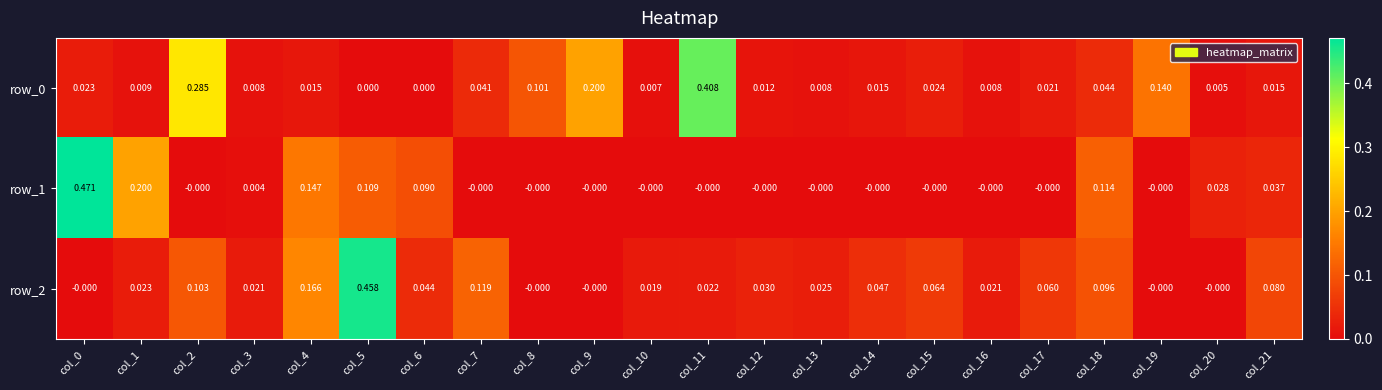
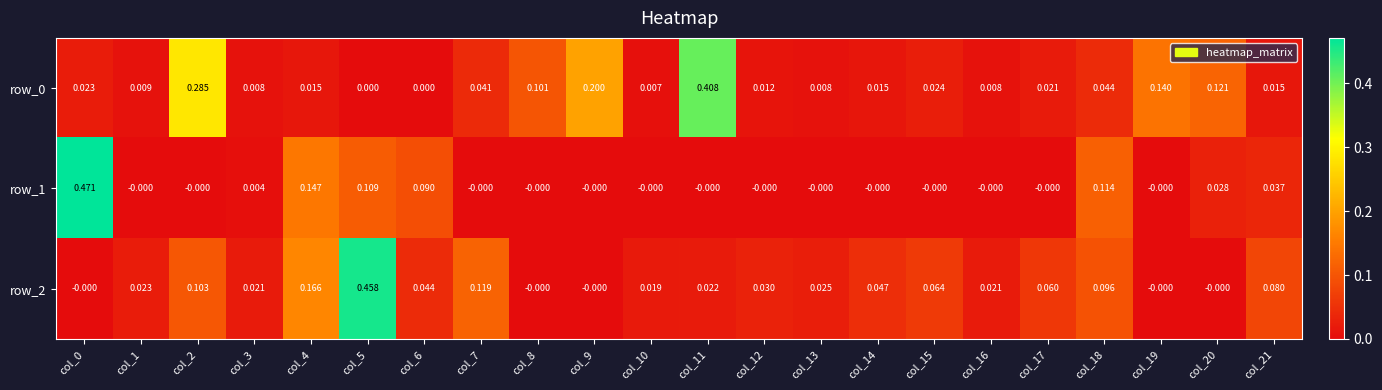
row_0, col_20: 0.005 -> 0.121
row_1, col_1: 0.200 -> -0.000
